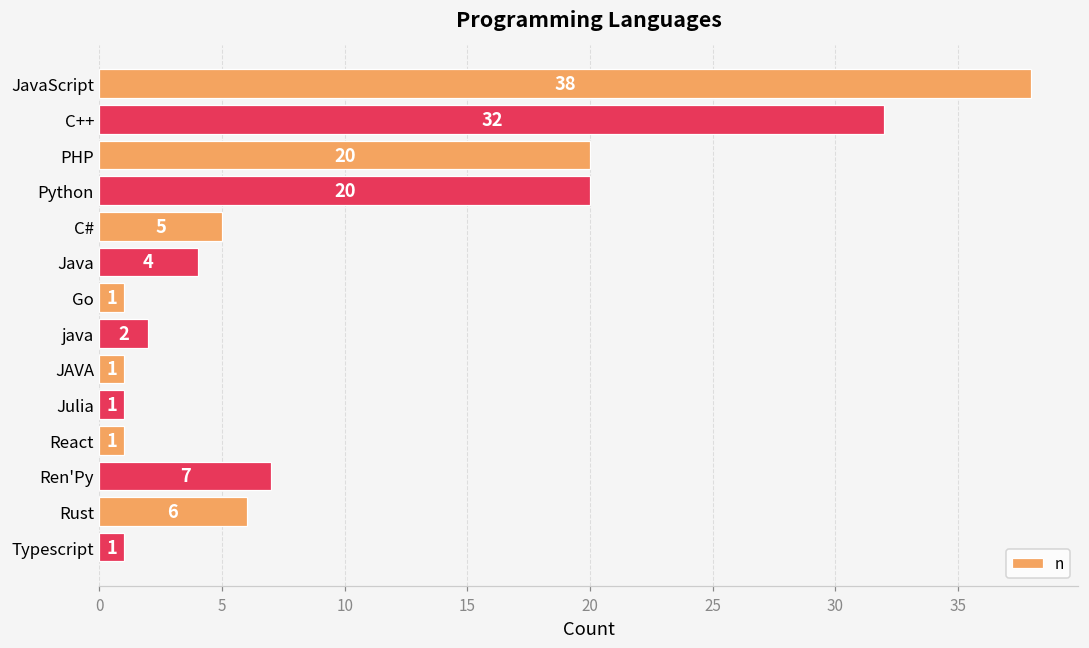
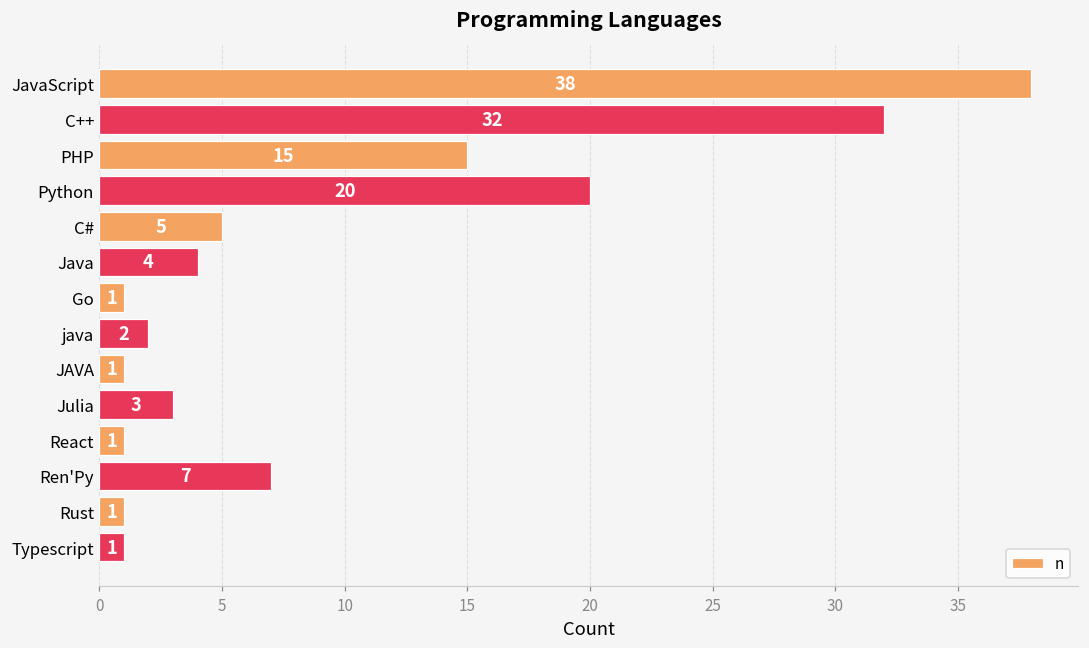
PHP: 20 -> 15
Julia: 1 -> 3
Rust: 6 -> 1
